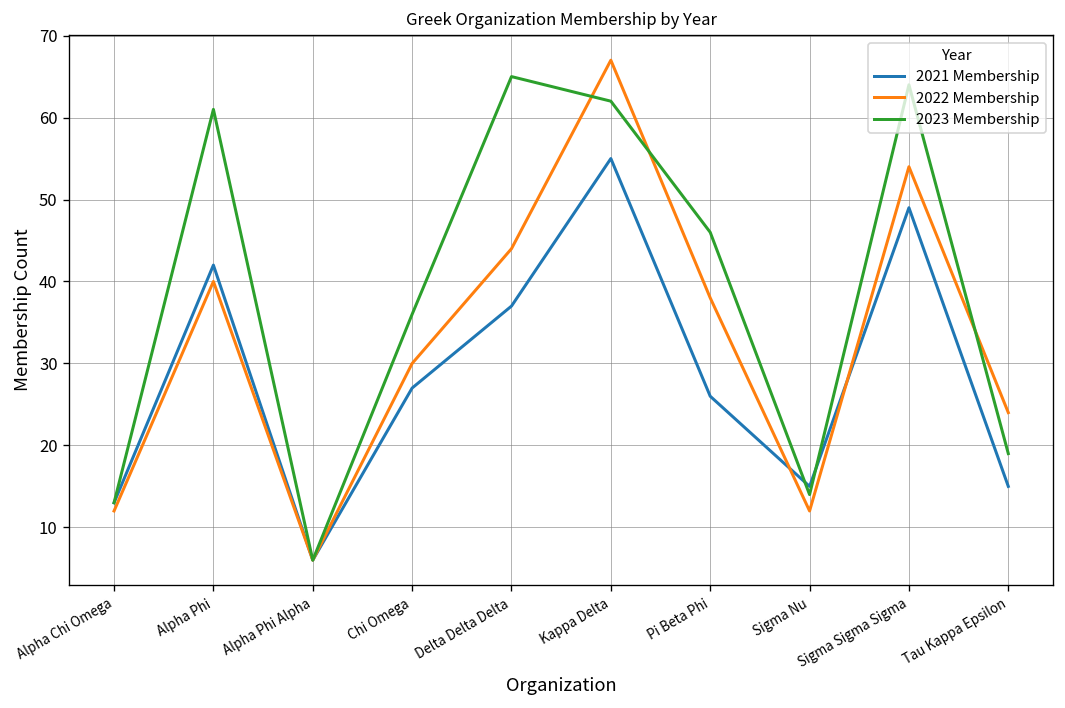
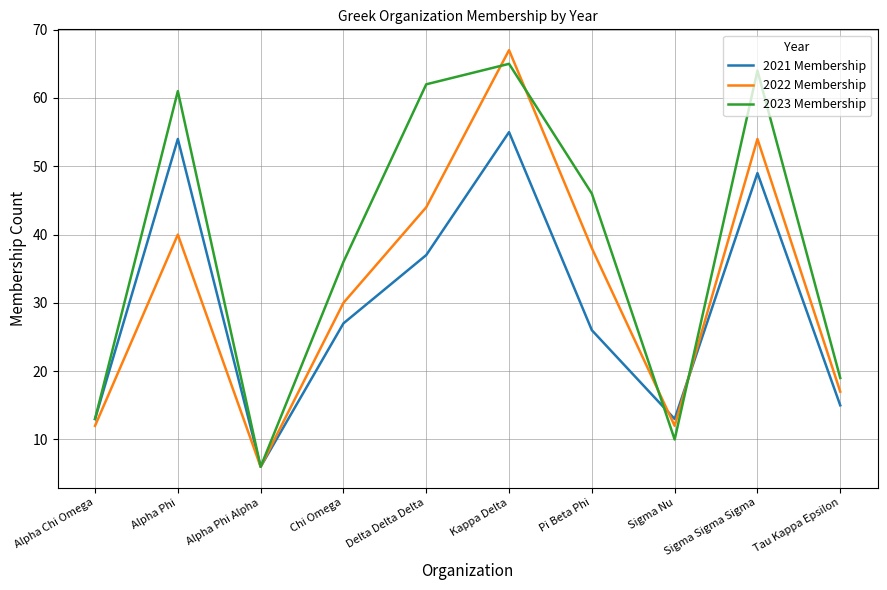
2021 Membership, Alpha Phi: 42 -> 54
2023 Membership, Delta Delta Delta: 65 -> 62
2023 Membership, Kappa Delta: 62 -> 65
2021 Membership, Sigma Nu: 15 -> 13
2023 Membership, Sigma Nu: 14 -> 10
2022 Membership, Tau Kappa Epsilon: 24 -> 17
